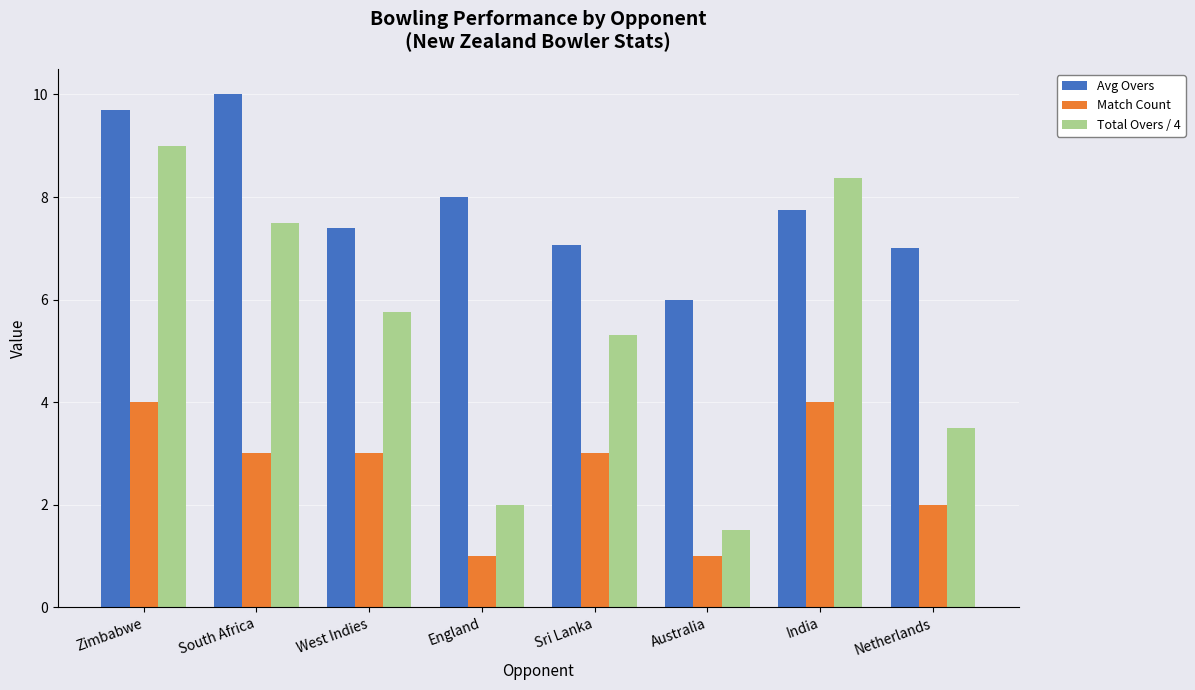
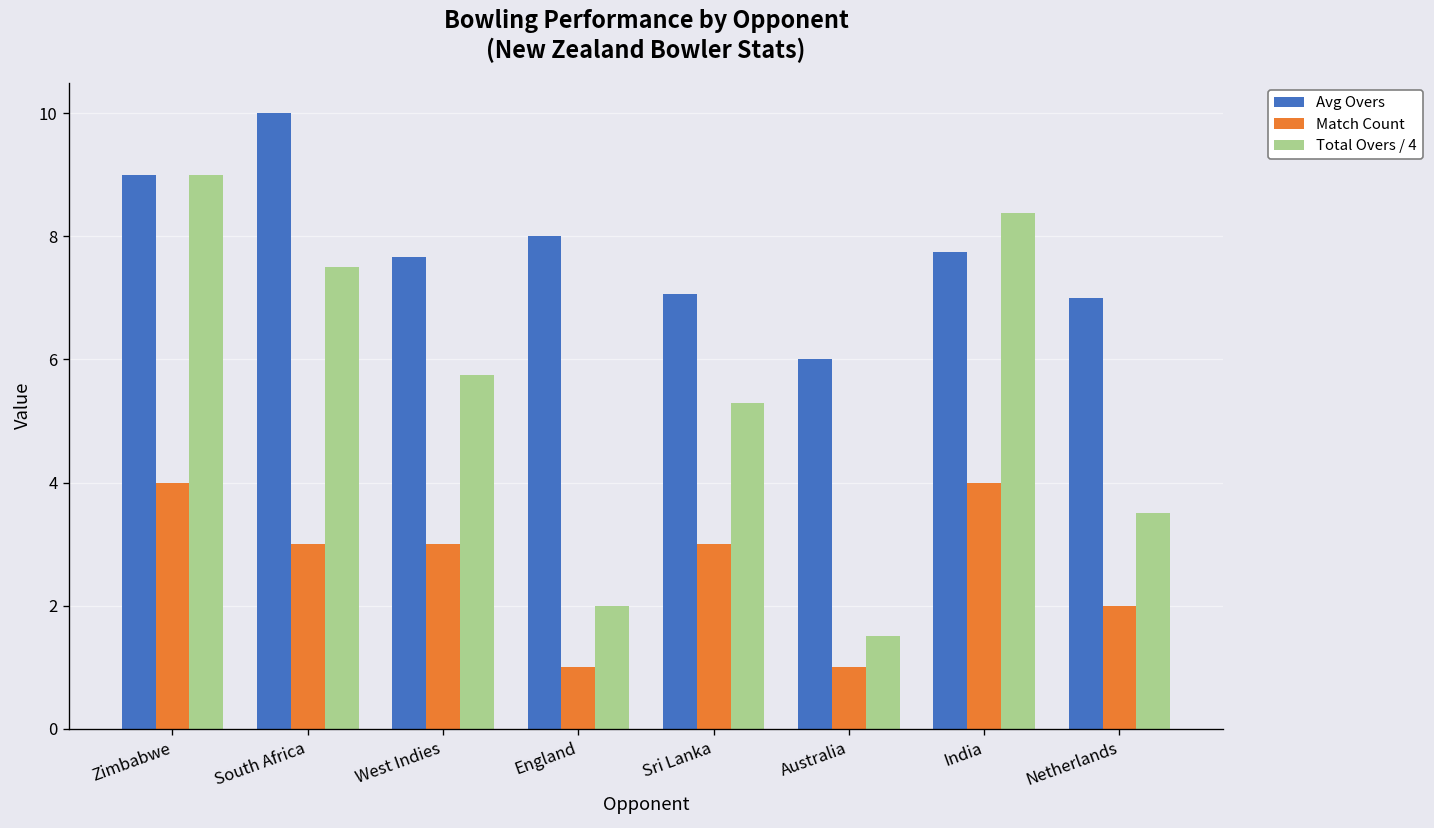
Avg Overs, Zimbabwe: 9.7 -> 9.0
Avg Overs, West Indies: 7.4 -> 7.7
